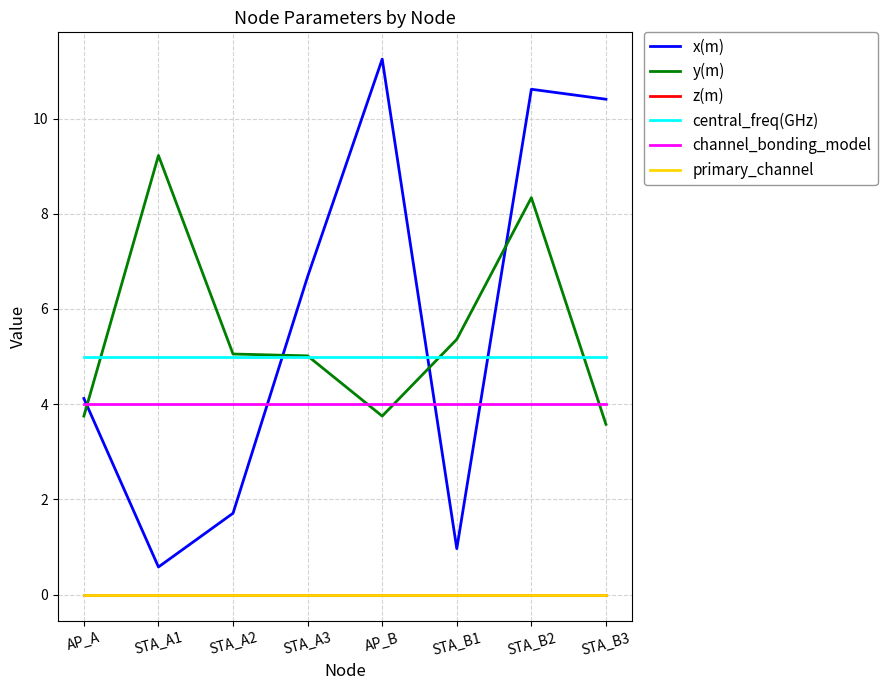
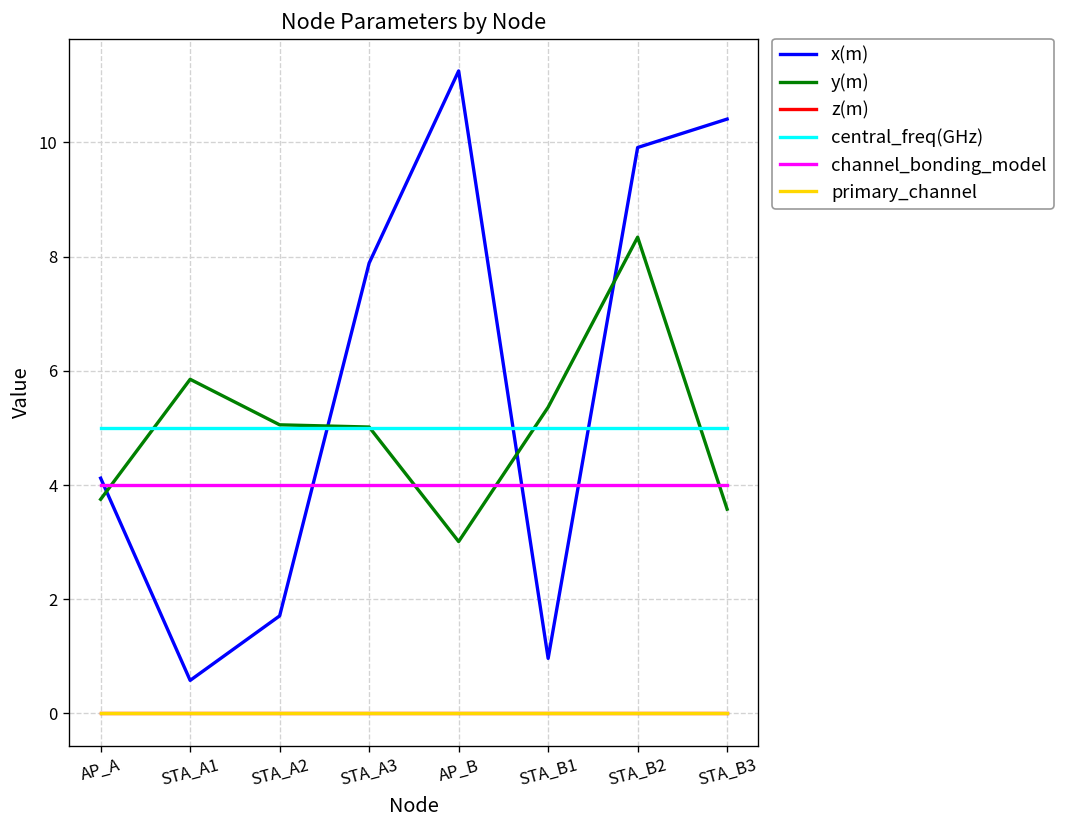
y(m), STA_A1: 9.2 -> 5.9
x(m), STA_A3: 6.7 -> 7.9
y(m), AP_B: 3.8 -> 3.0
x(m), STA_B2: 10.6 -> 9.9
